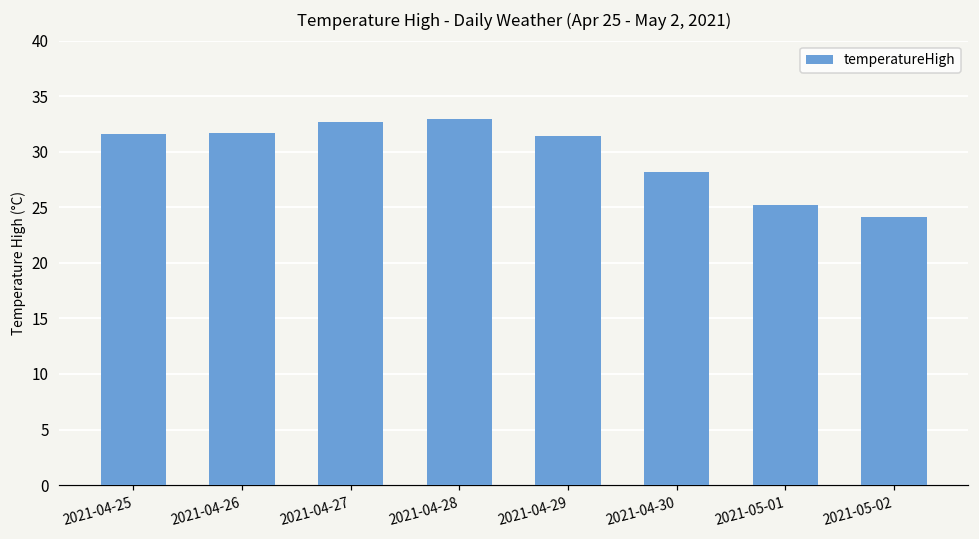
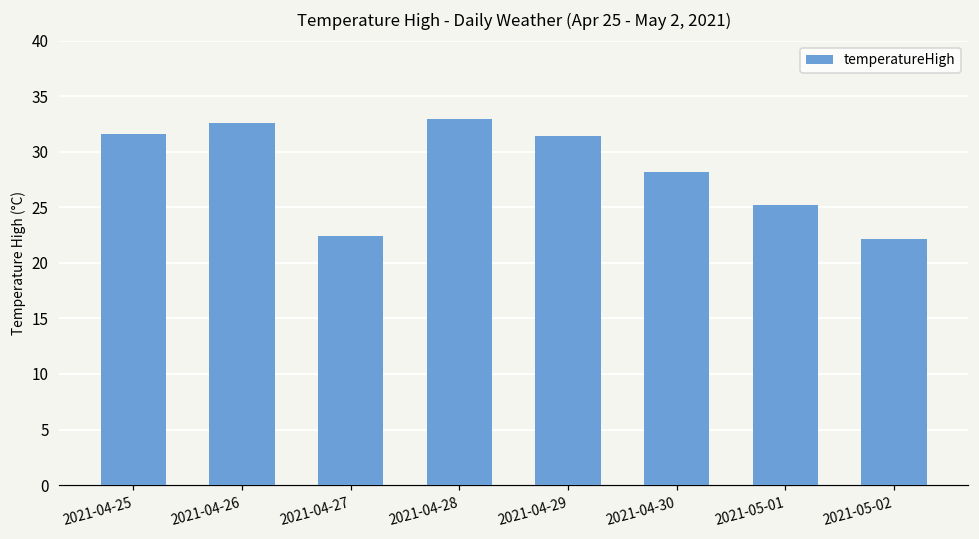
2021-04-26: 31.7 -> 32.6
2021-04-27: 32.7 -> 22.4
2021-05-02: 24.1 -> 22.2
